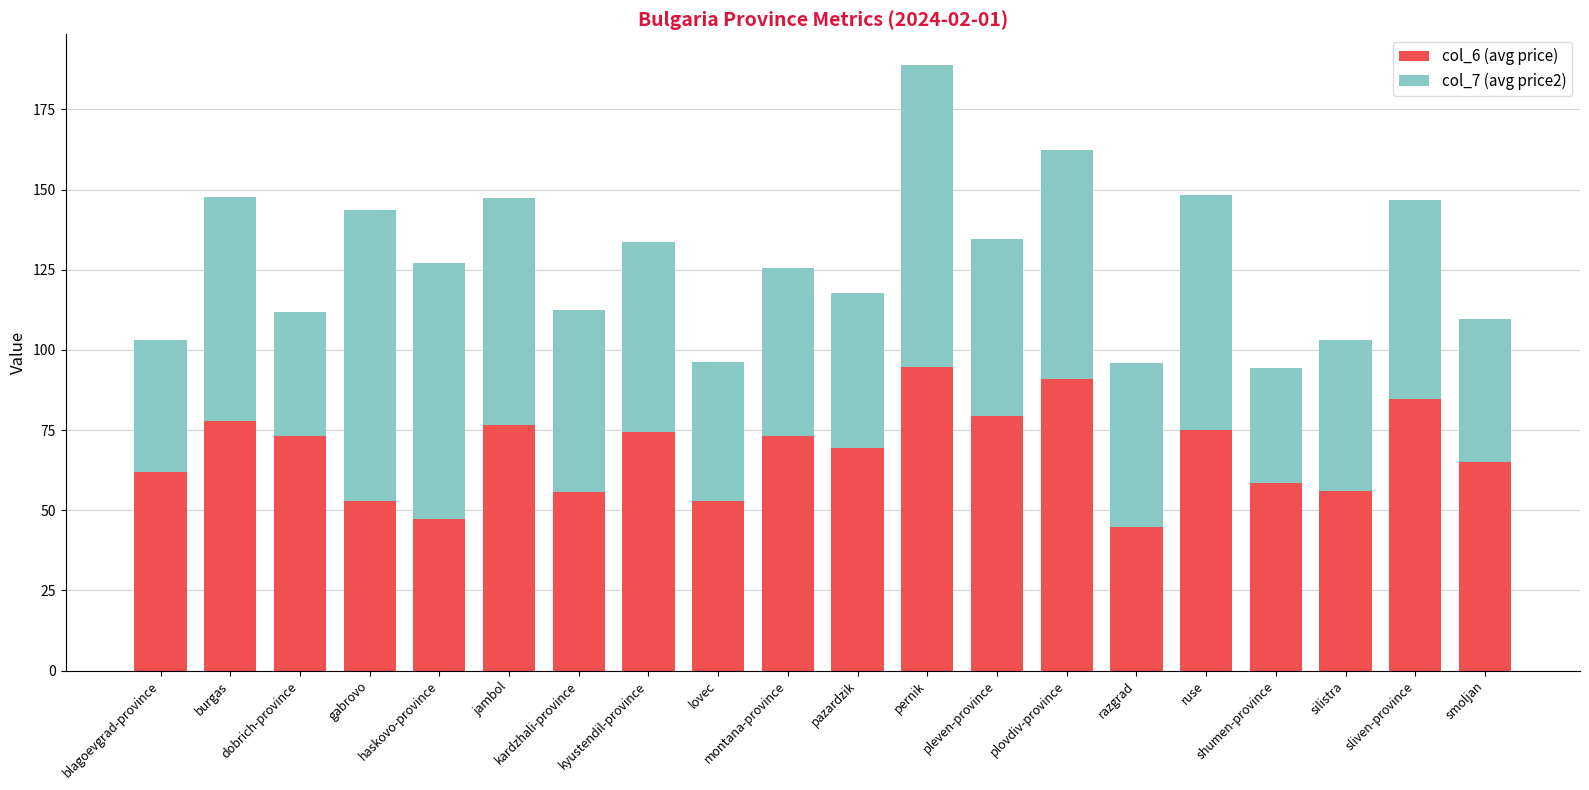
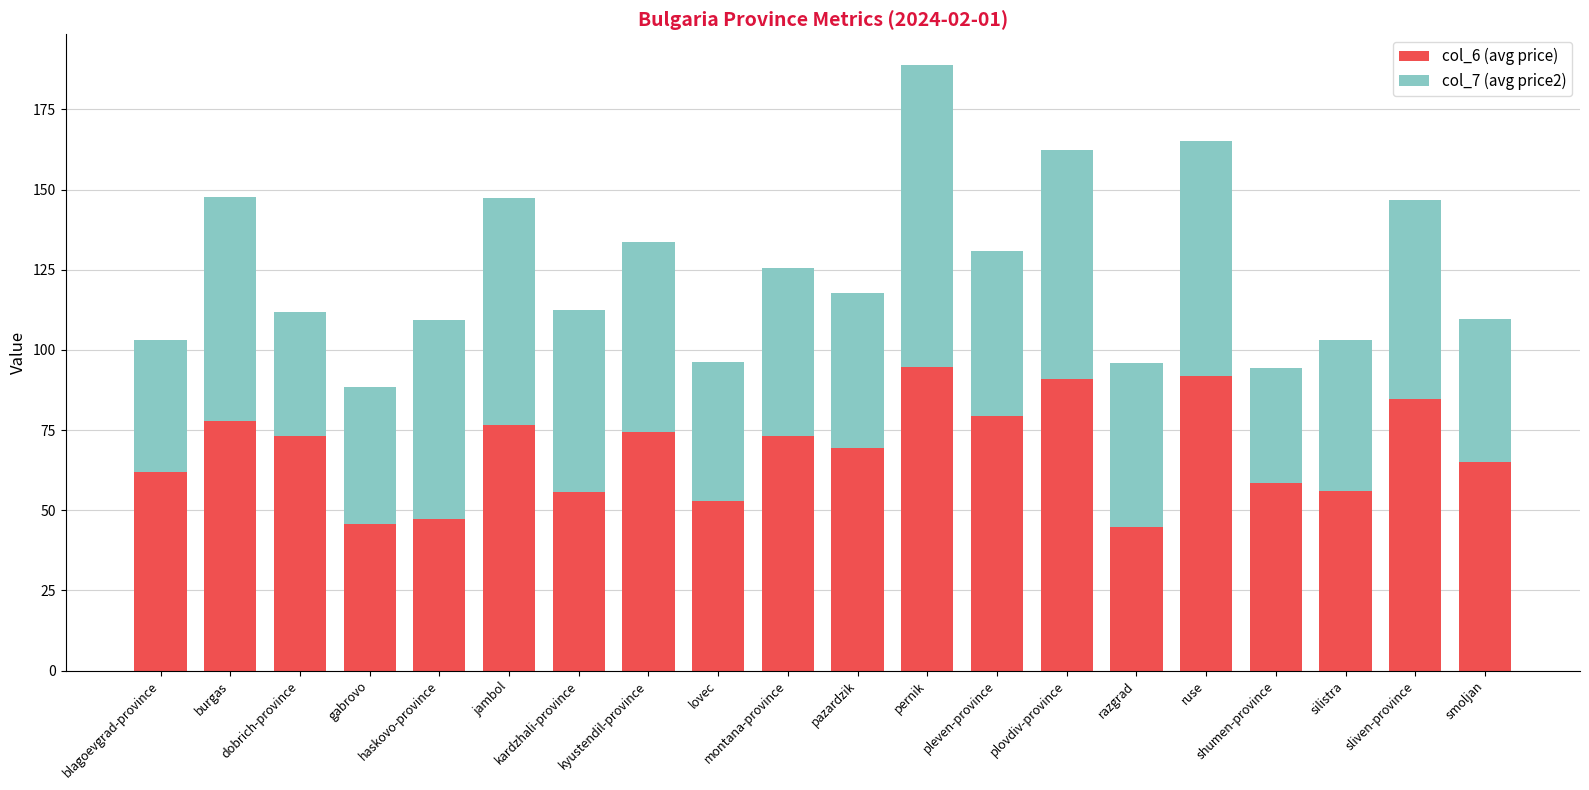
col_6 (avg price), gabrovo: 53 -> 46
col_7 (avg price2), gabrovo: 91 -> 43
col_7 (avg price2), haskovo-province: 80 -> 62
col_7 (avg price2), pleven-province: 55 -> 52
col_6 (avg price), ruse: 75 -> 92
